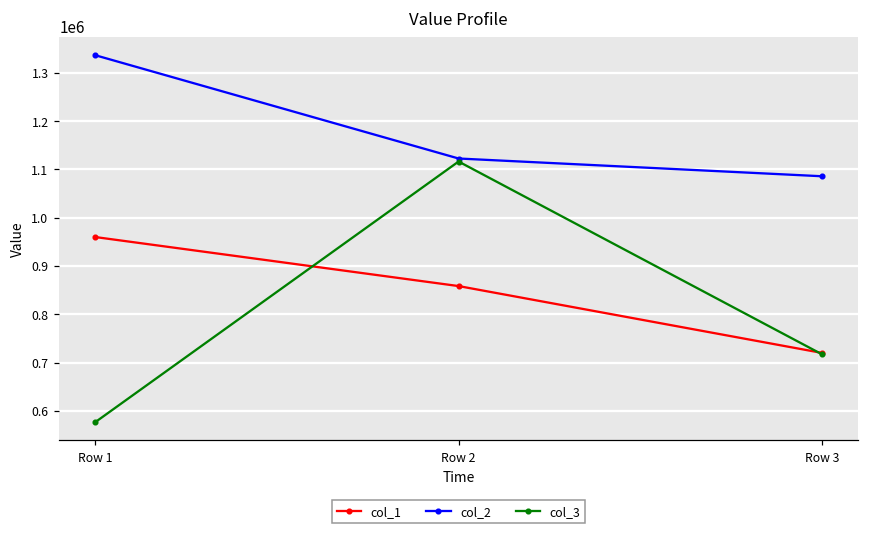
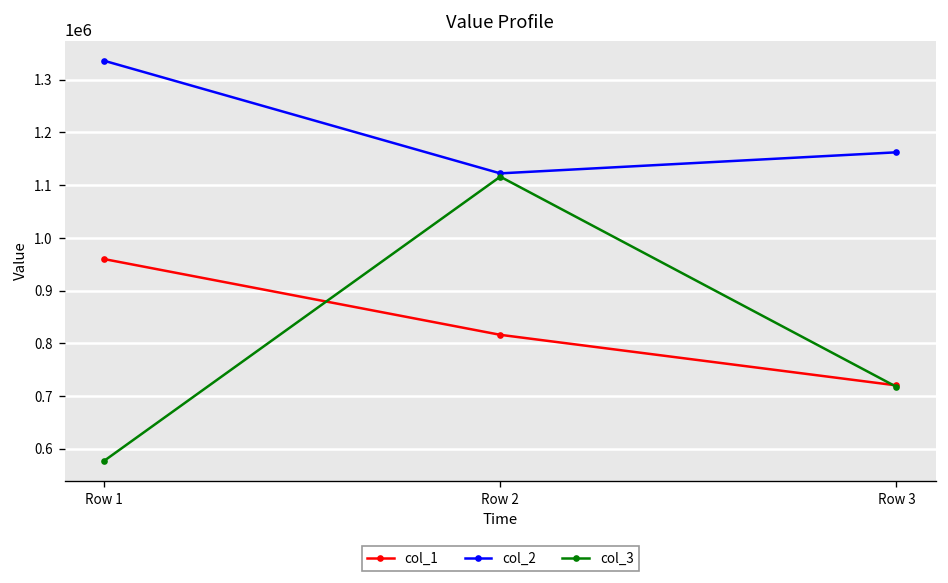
col_1, Row 2: 860000 -> 820000
col_2, Row 3: 1090000 -> 1160000
